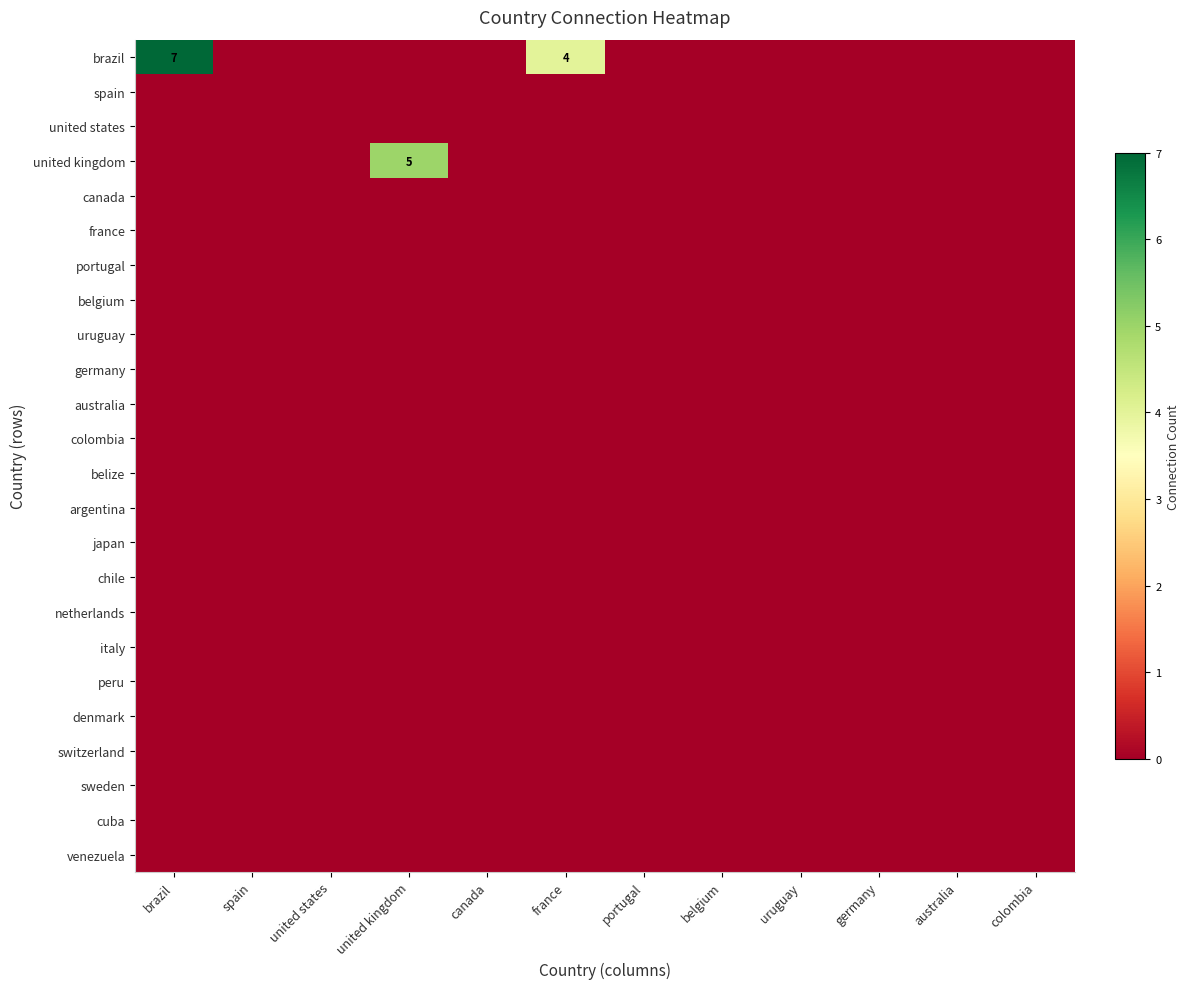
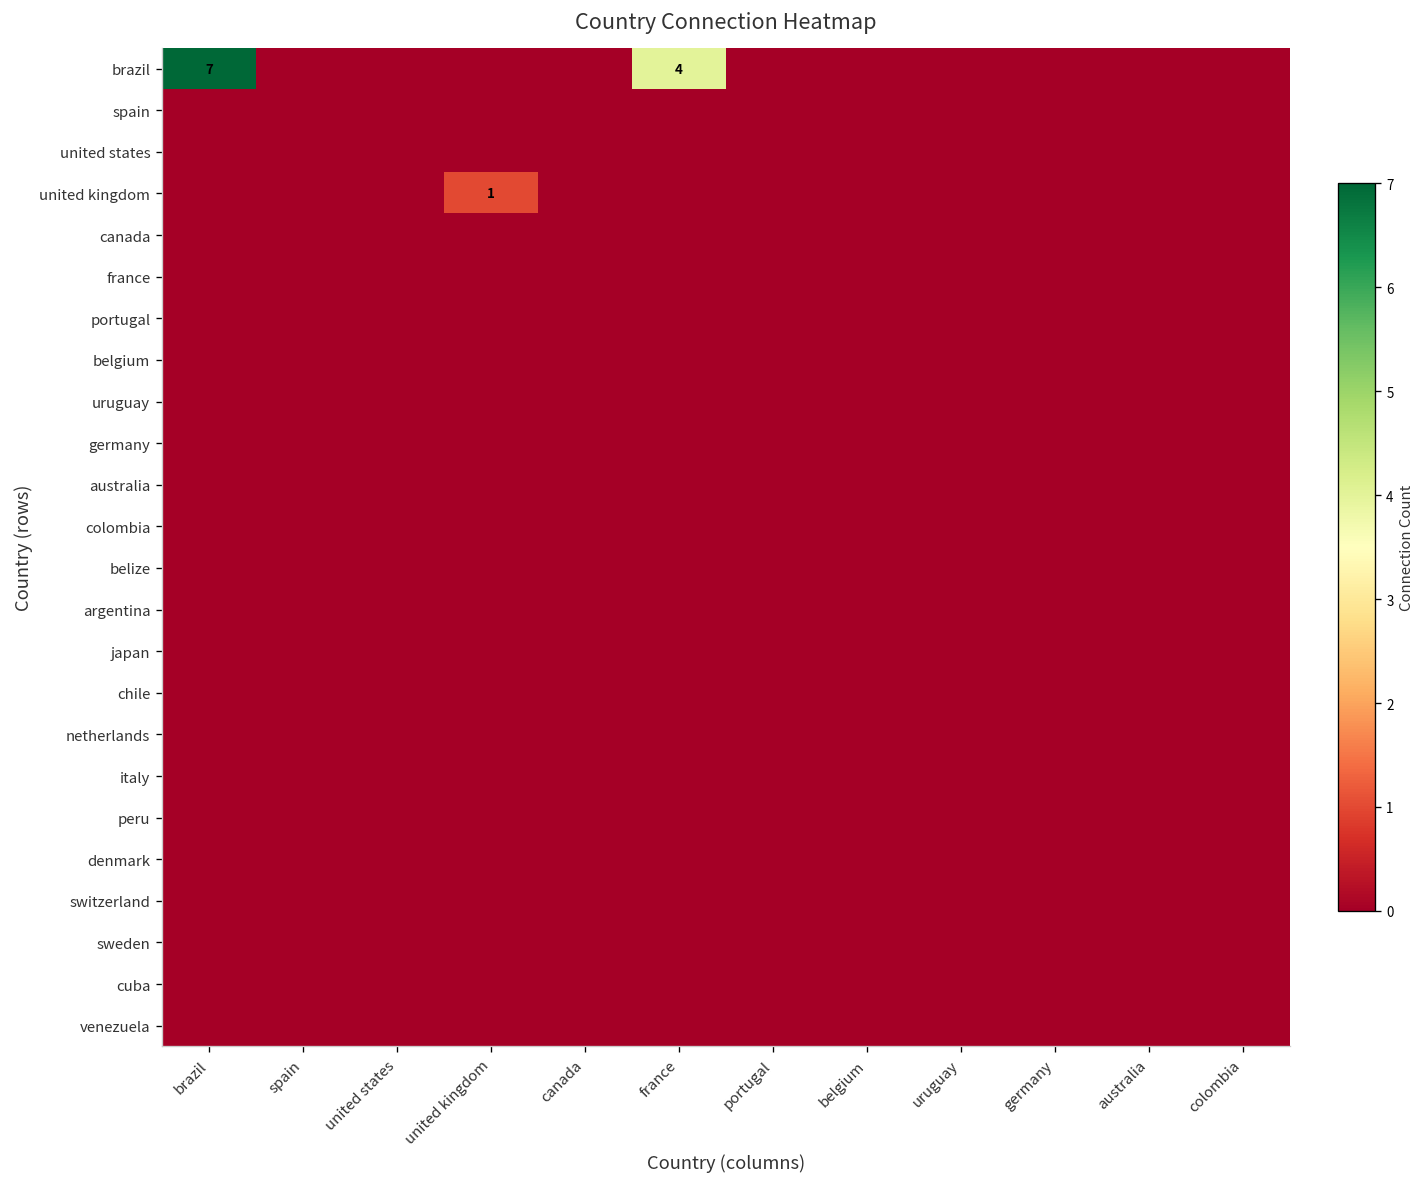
united kingdom, united kingdom: 5 -> 1
